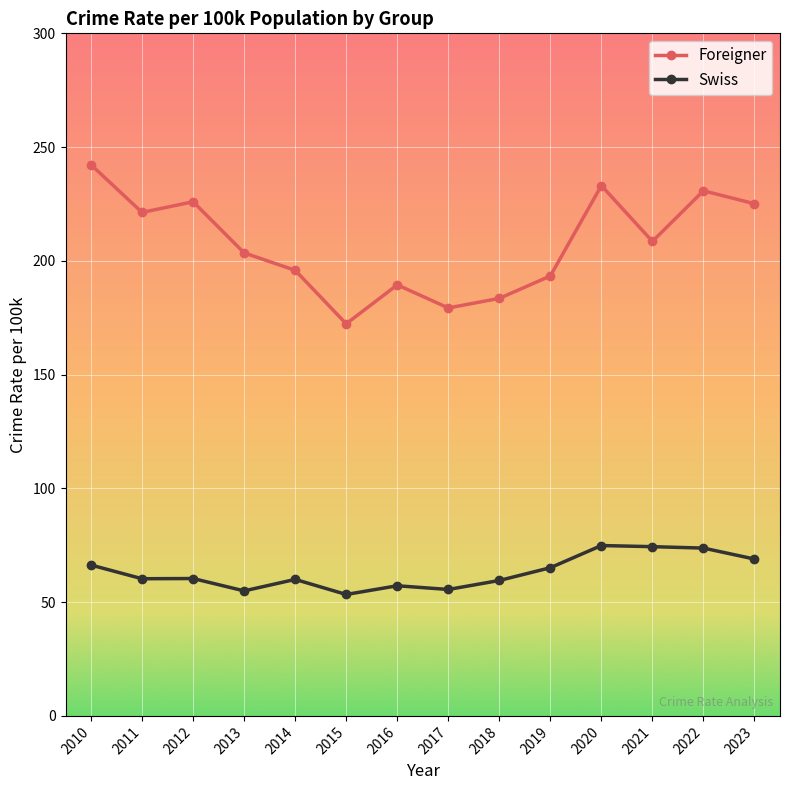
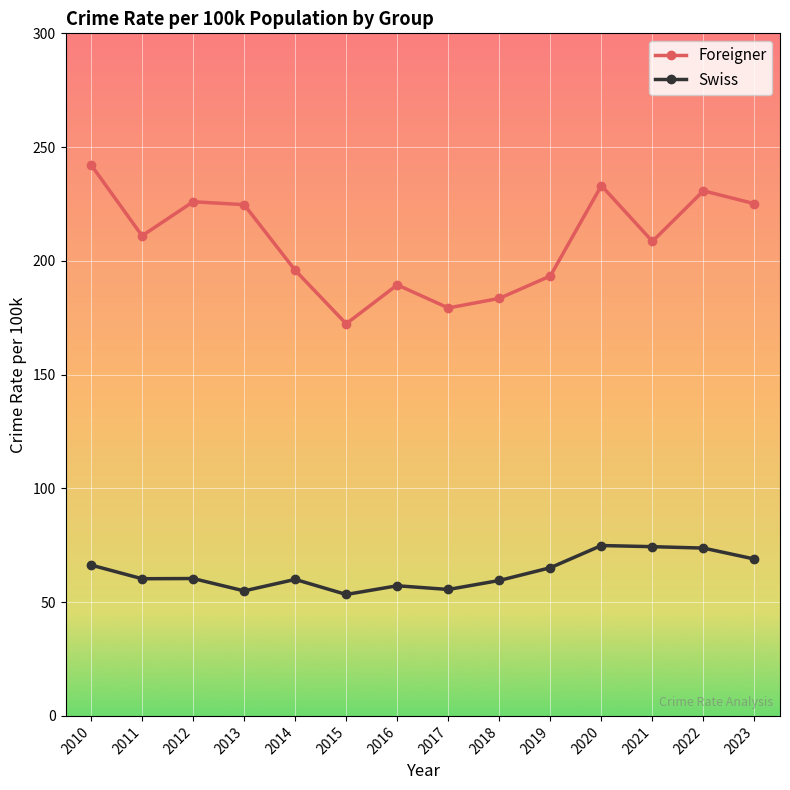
Foreigner, 2011: 221 -> 211
Foreigner, 2013: 204 -> 225
